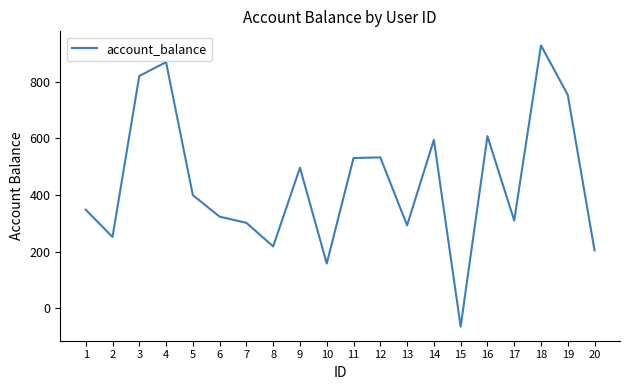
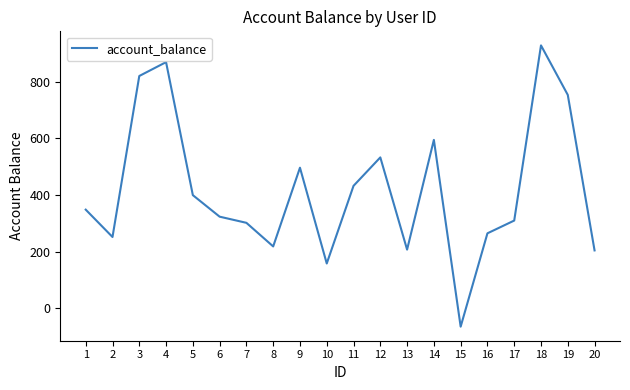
11: 530 -> 430
13: 290 -> 210
16: 610 -> 260
